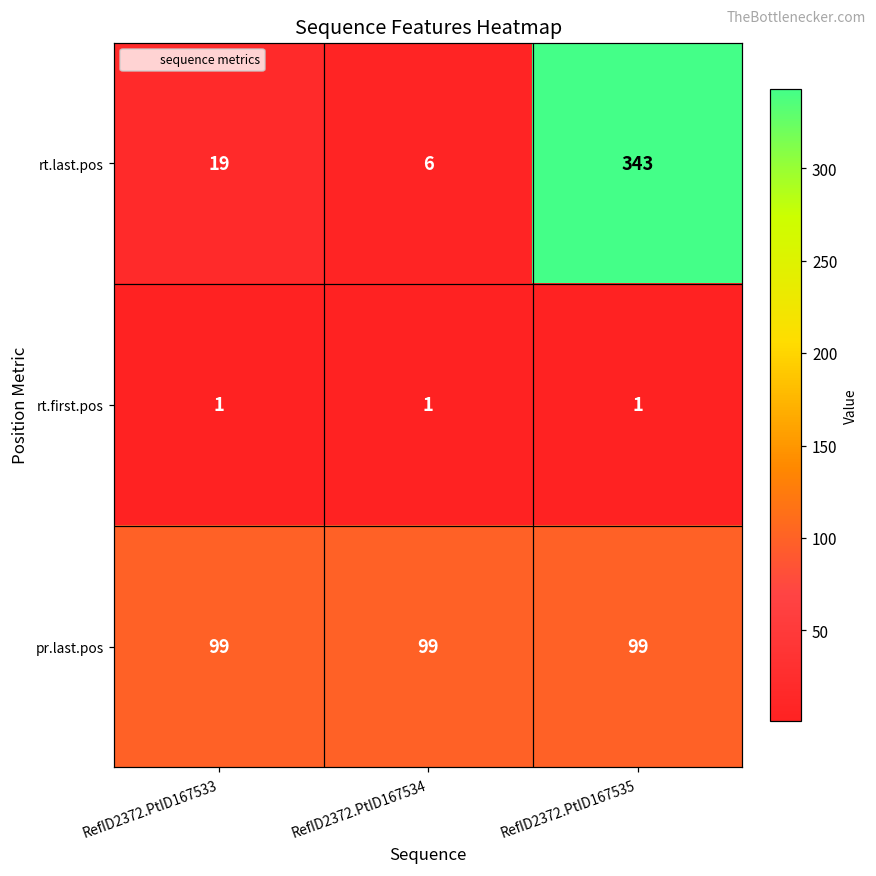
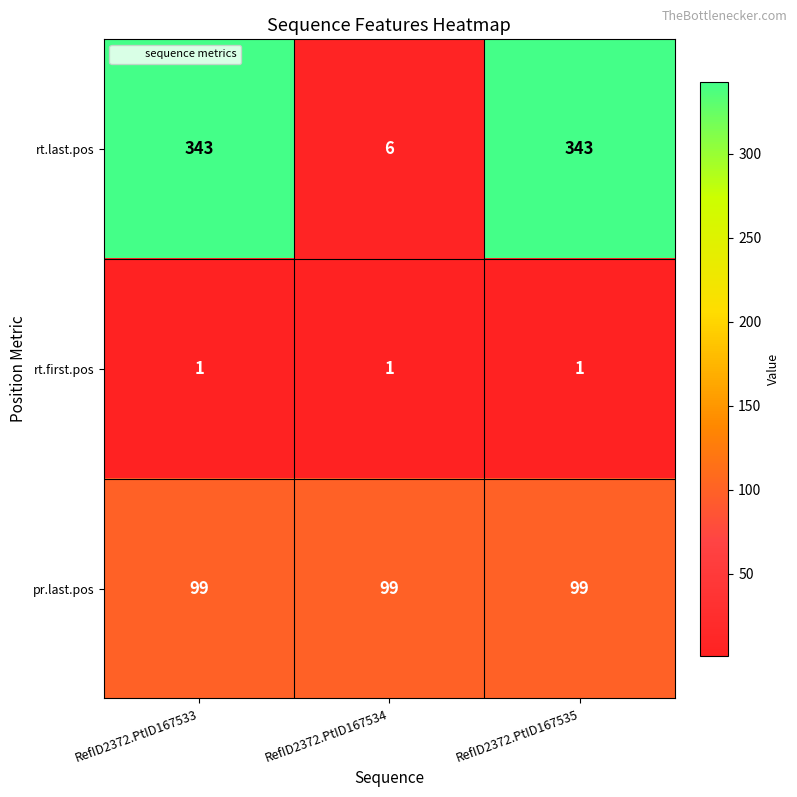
rt.last.pos, RefID2372.PtID167533: 19 -> 343
